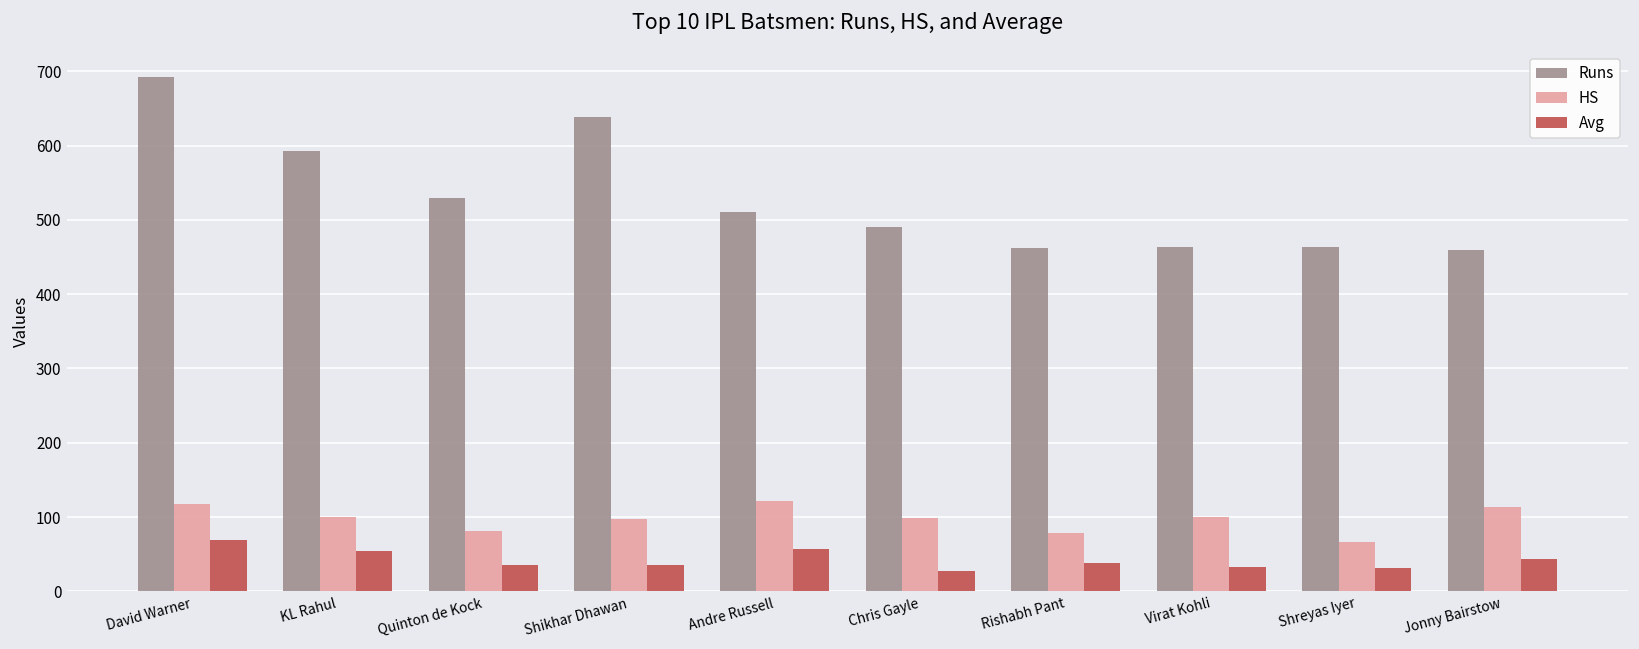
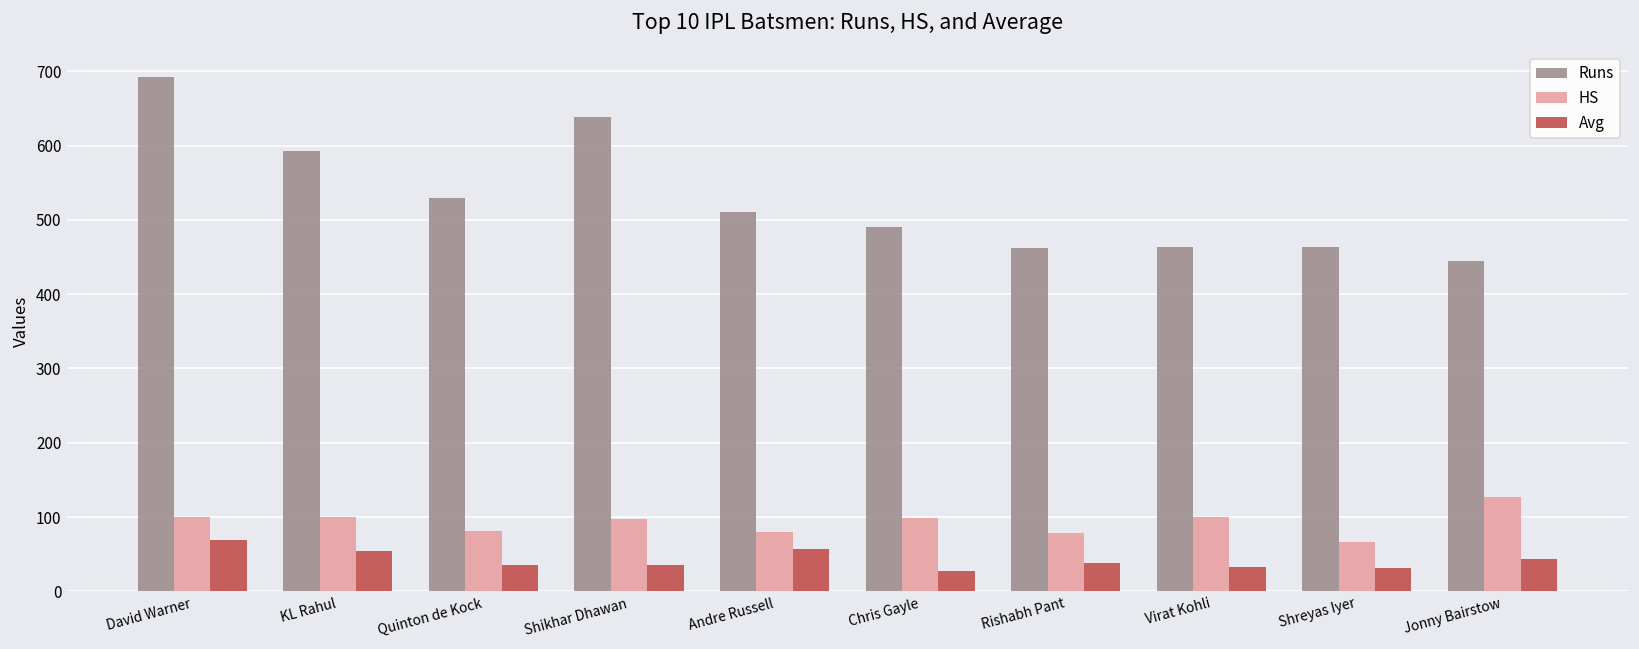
HS, David Warner: 120 -> 100
HS, Andre Russell: 120 -> 80
Runs, Jonny Bairstow: 460 -> 450
HS, Jonny Bairstow: 110 -> 130
